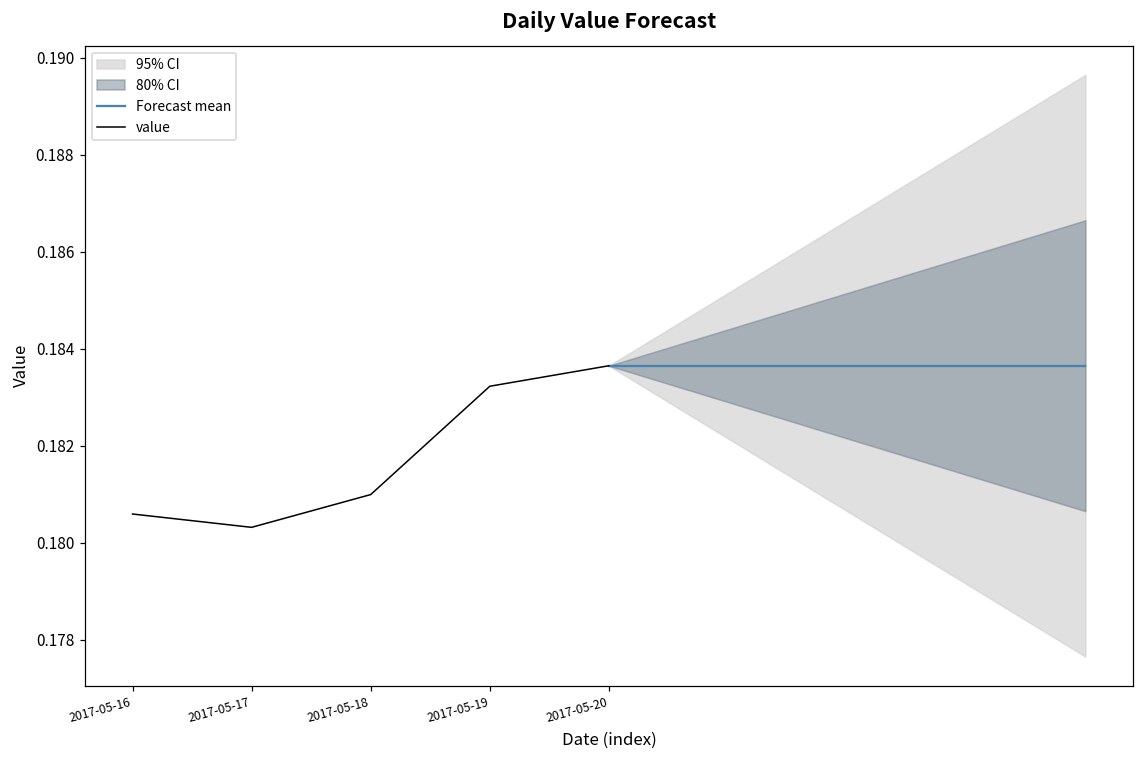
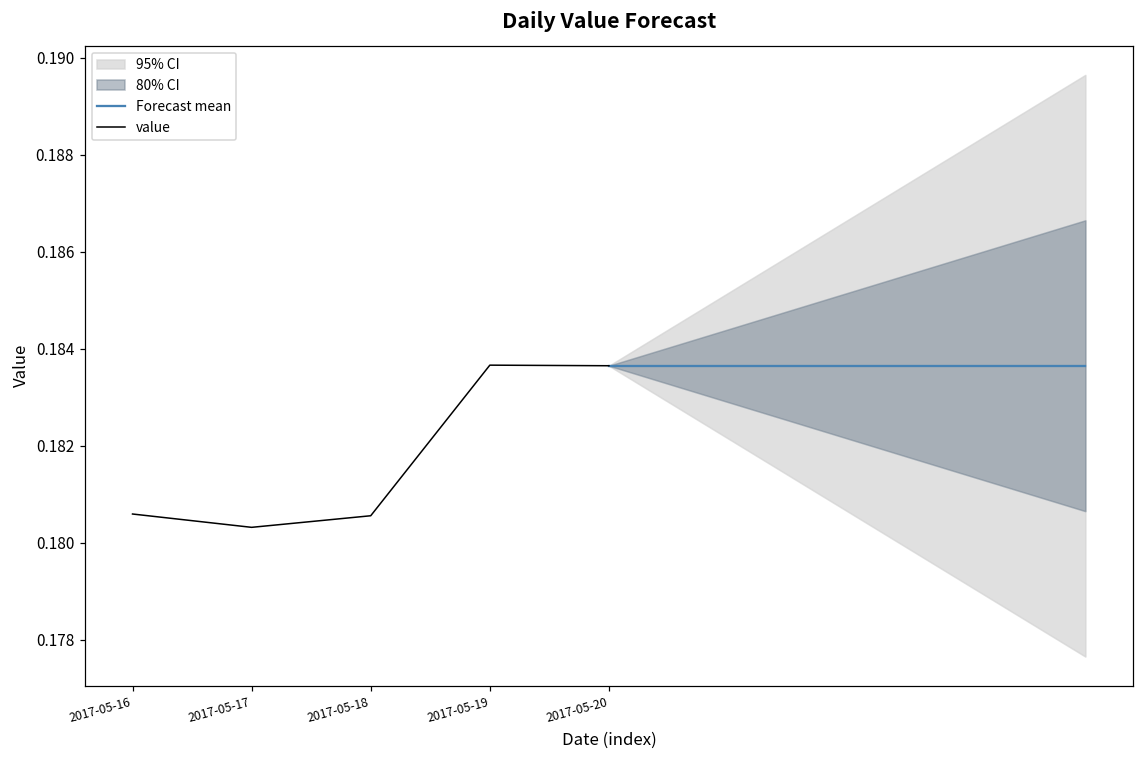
value, 2017-05-18: 0.1810 -> 0.1806
value, 2017-05-19: 0.1832 -> 0.1837
